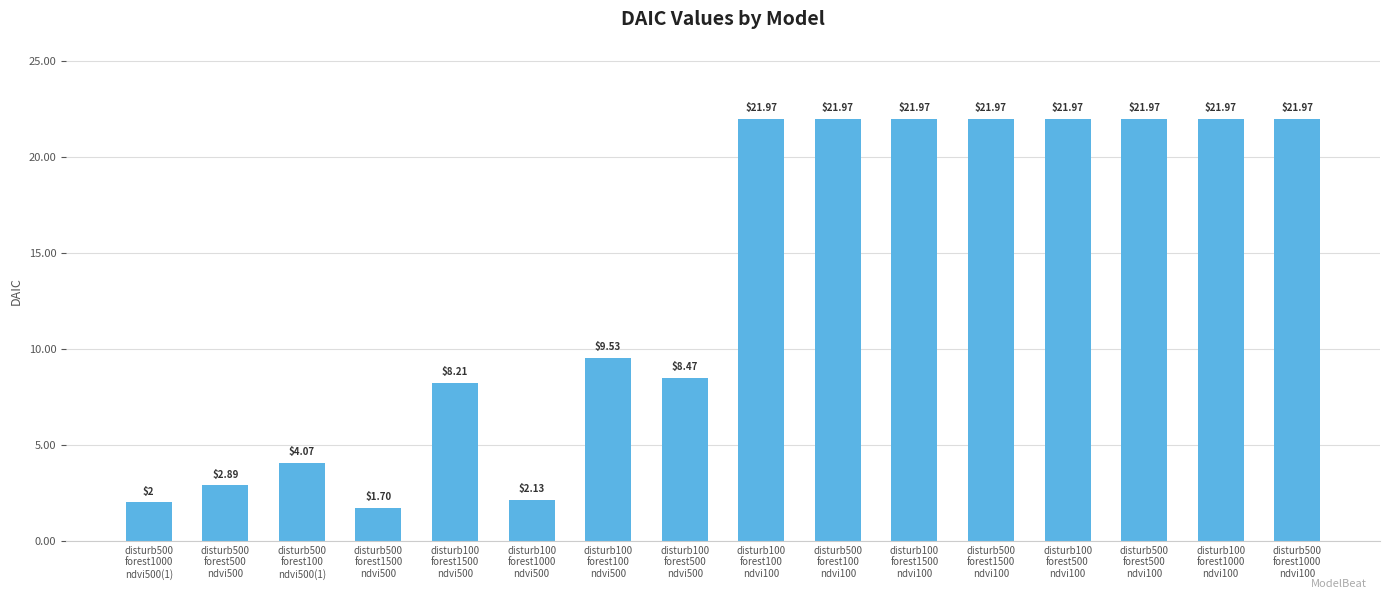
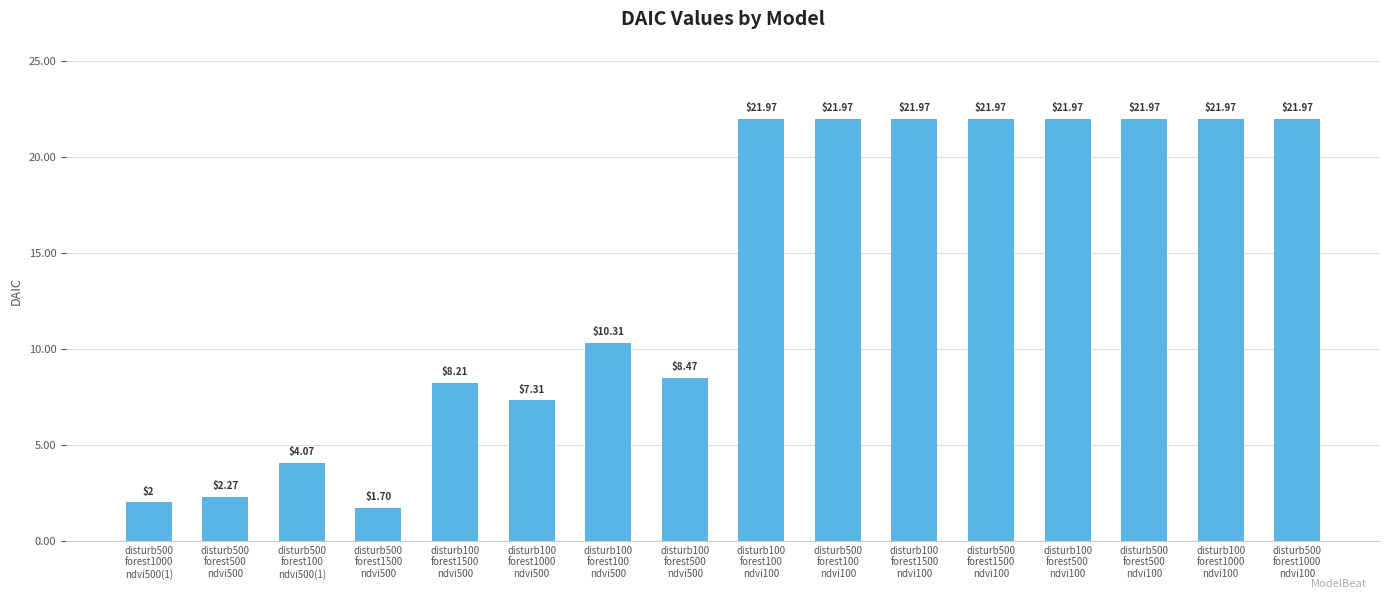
disturb500 forest500 ndvi500: $2.89 -> $2.27
disturb100 forest1000 ndvi500: $2.13 -> $7.31
disturb100 forest100 ndvi500: $9.53 -> $10.31
